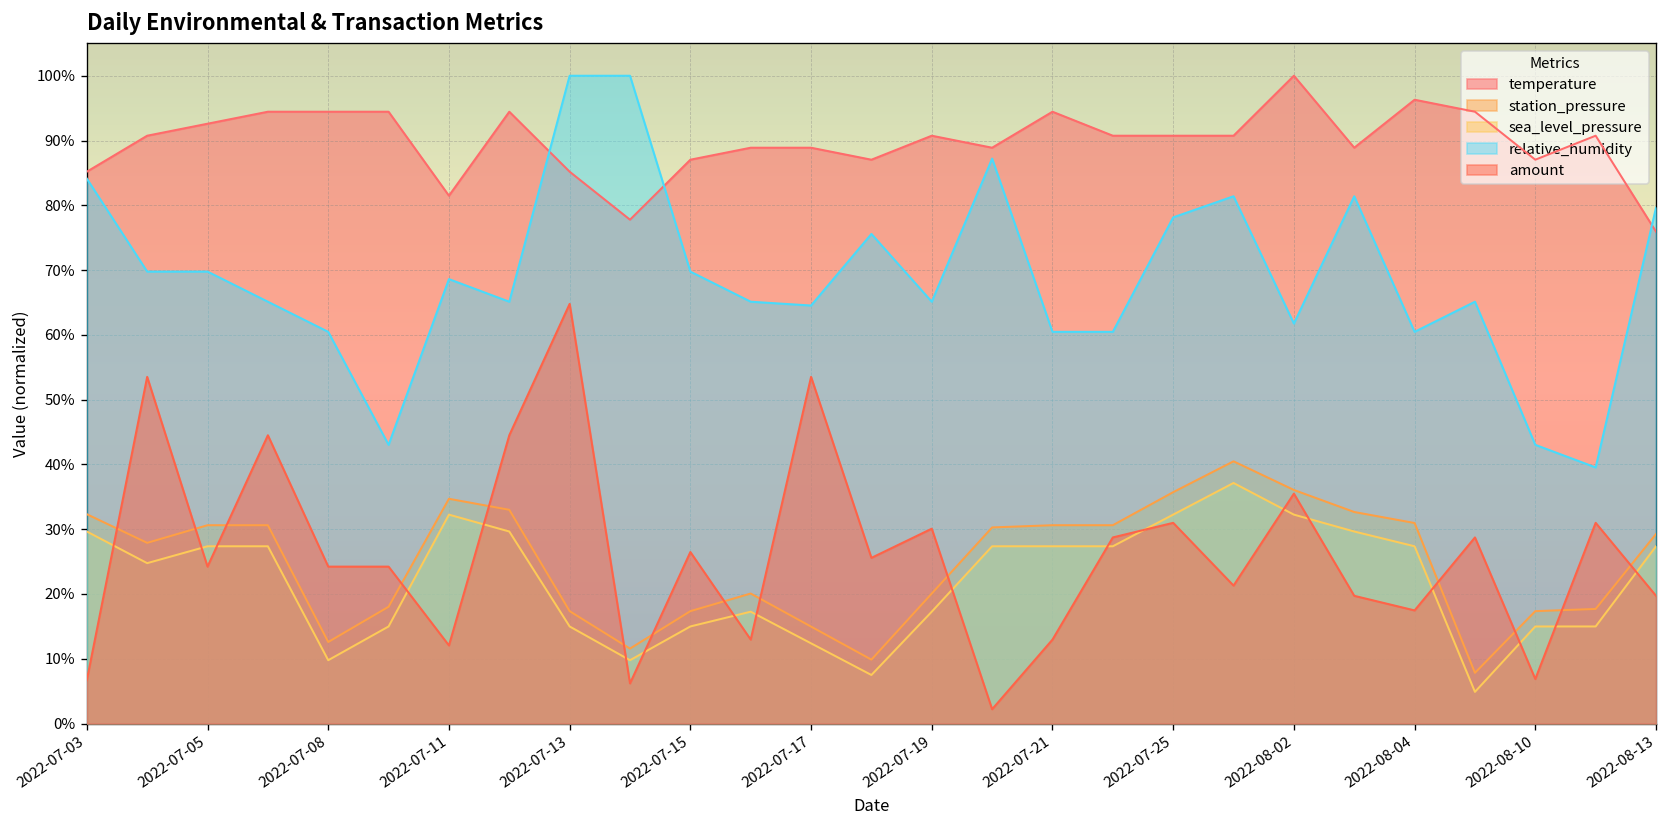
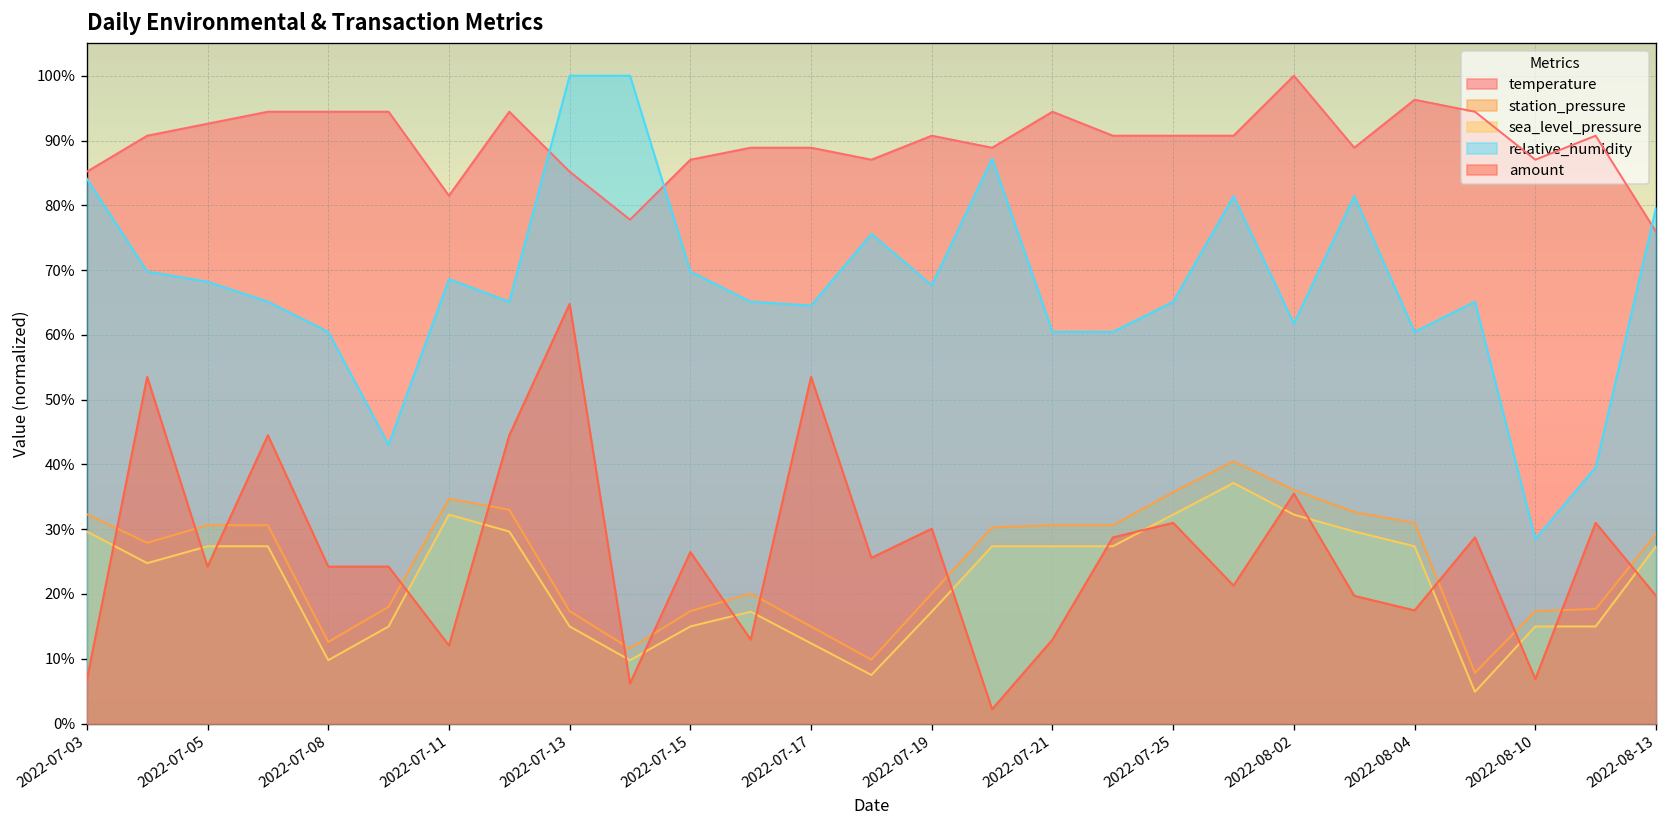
relative_humidity, 2022-07-05: 70% -> 68%
relative_humidity, 2022-07-19: 65% -> 68%
relative_humidity, 2022-07-25: 78% -> 65%
relative_humidity, 2022-08-10: 43% -> 28%
